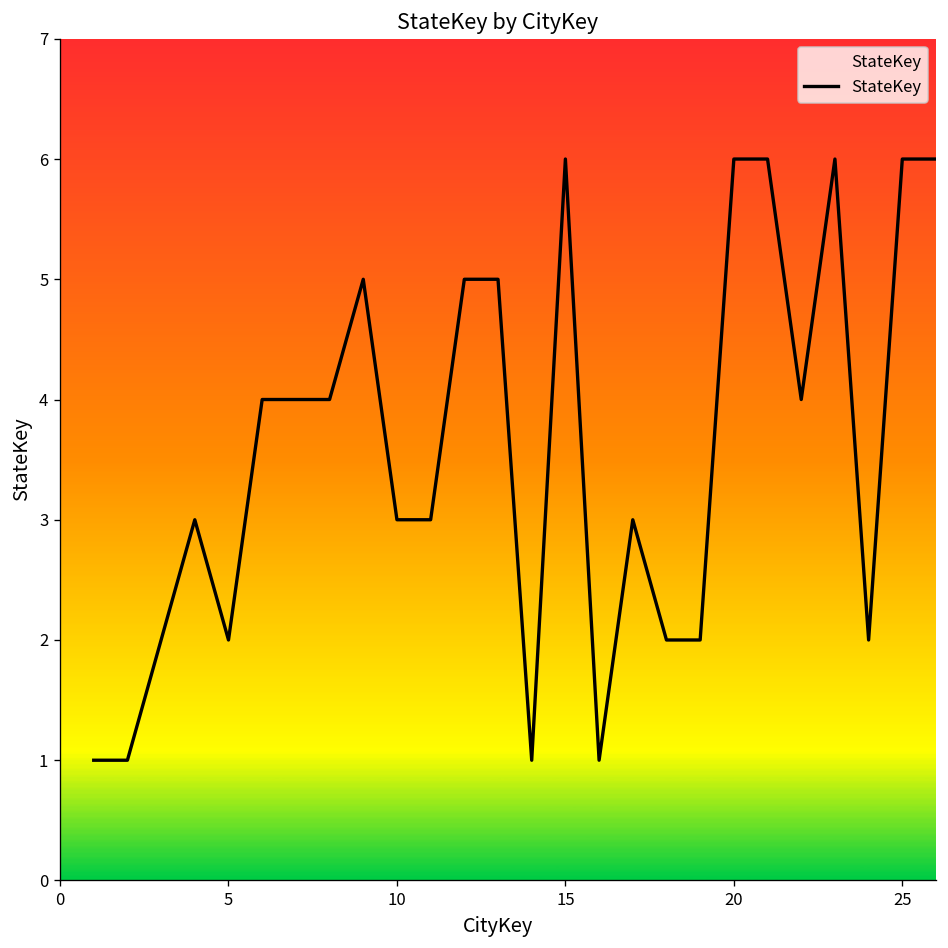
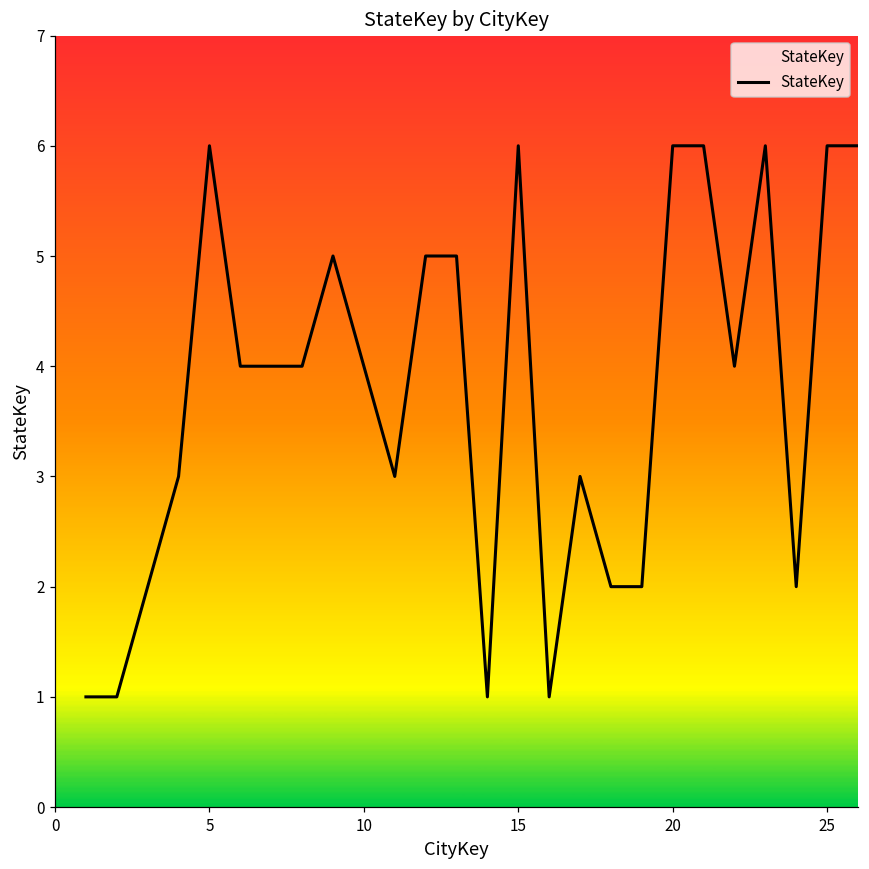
5: 2 -> 6
10: 3 -> 4
